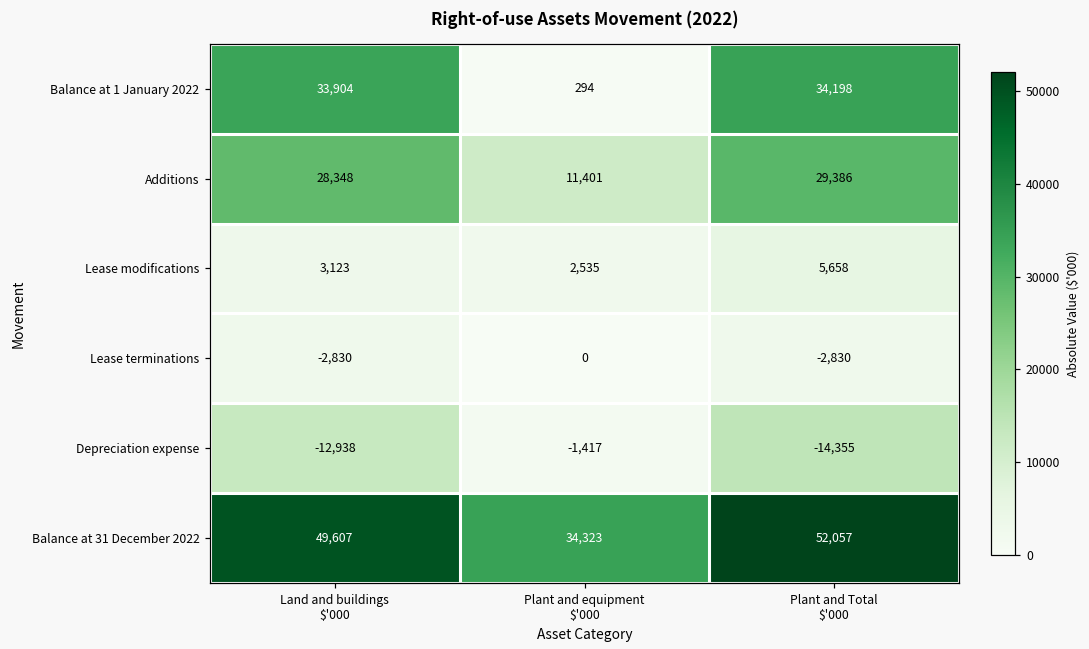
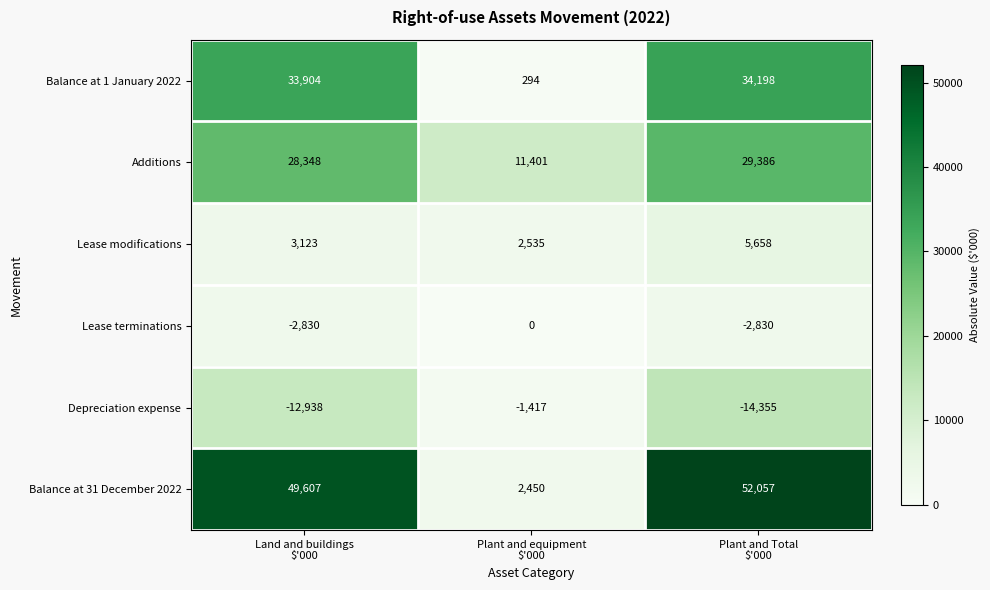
Balance at 31 December 2022, Plant and equipment $'000: 34,323 -> 2,450
